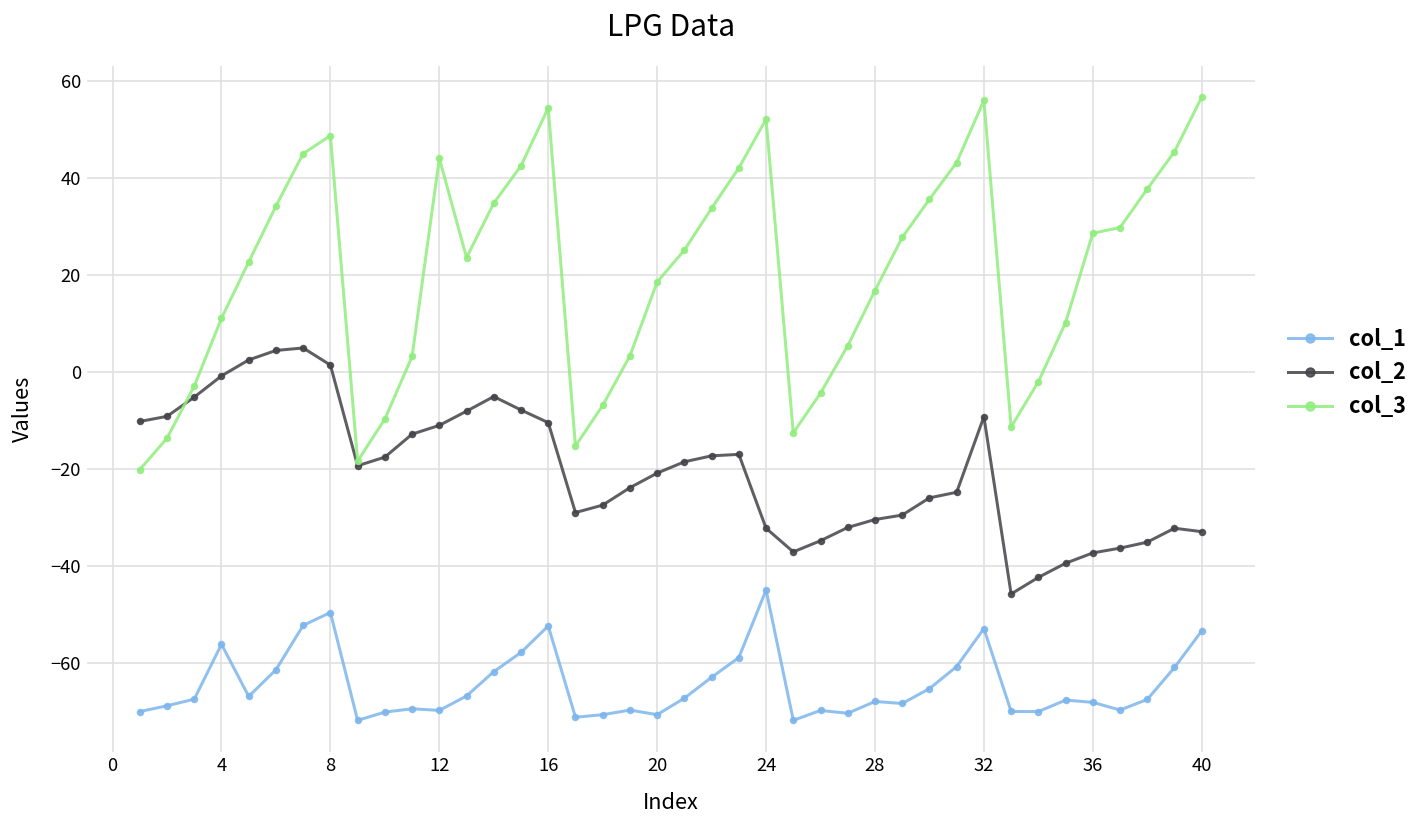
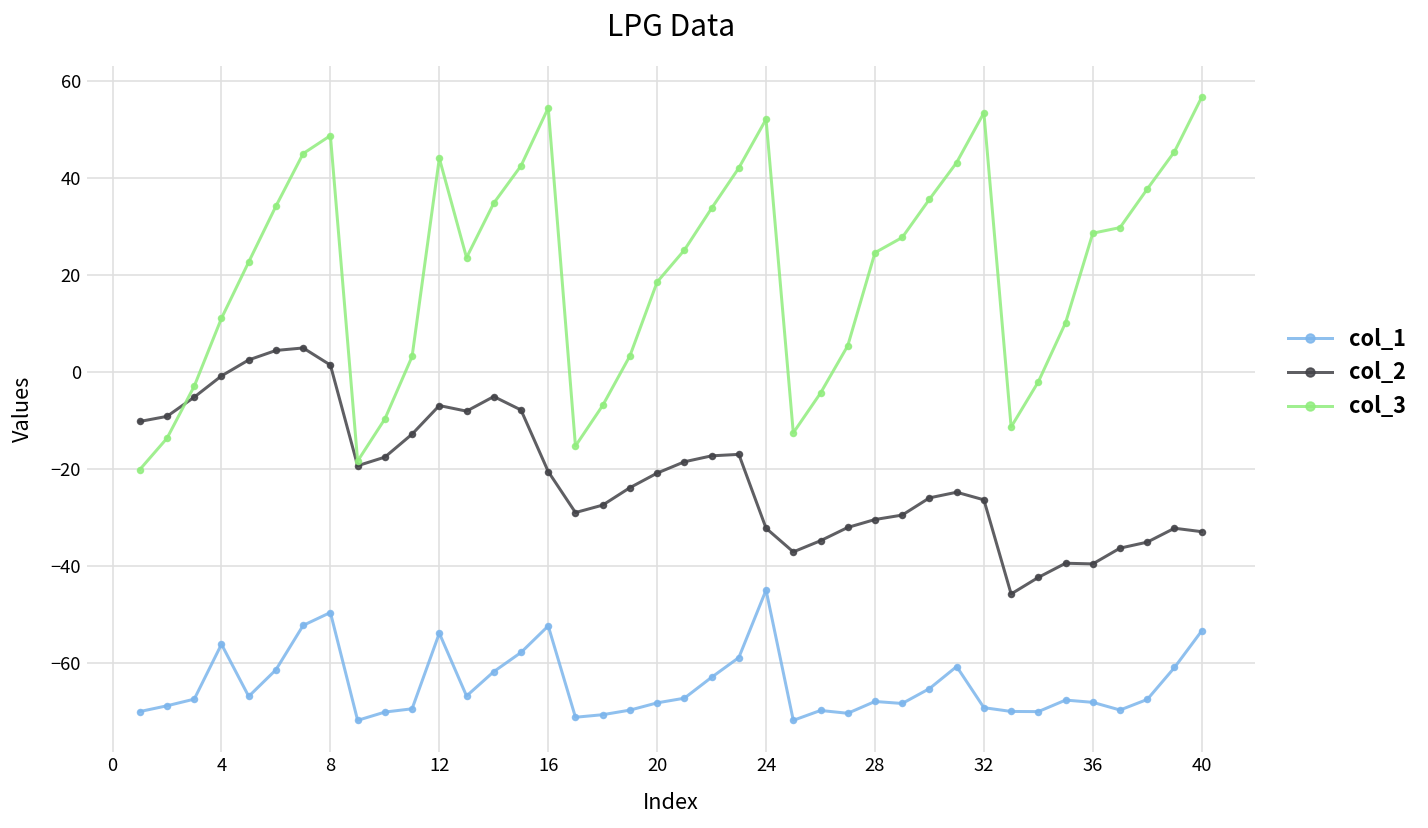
col_1, 12: -70 -> -54
col_2, 12: -11 -> -7
col_2, 16: -10 -> -20
col_1, 20: -71 -> -68
col_3, 28: 17 -> 25
col_1, 32: -53 -> -69
col_2, 32: -9 -> -26
col_3, 32: 56 -> 53
col_2, 36: -37 -> -39
